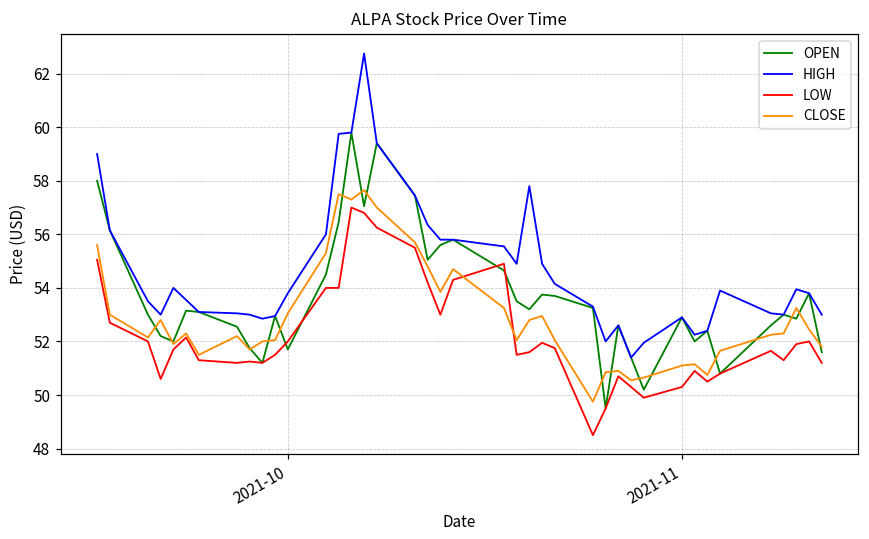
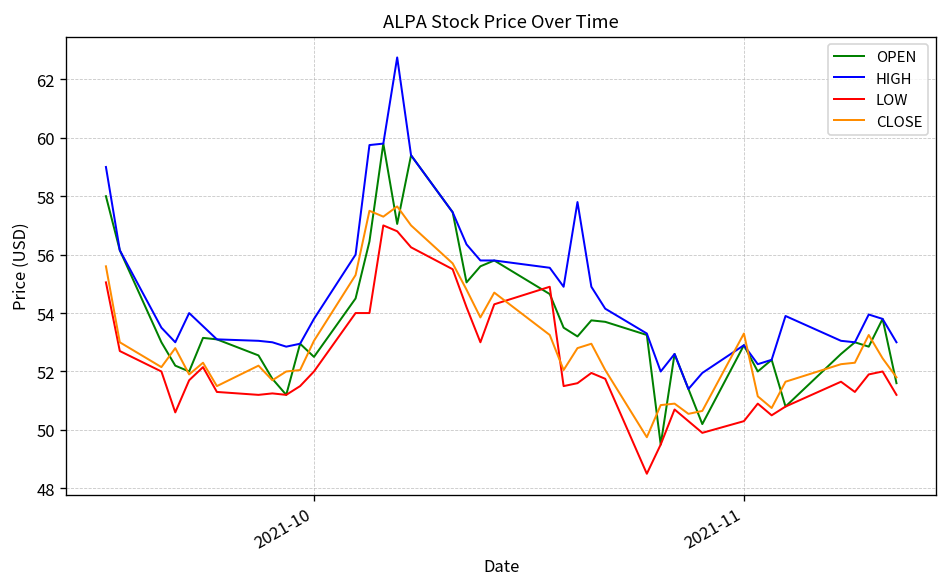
OPEN, 2021-10: 51.7 -> 52.5
CLOSE, 2021-11: 51.1 -> 53.3
